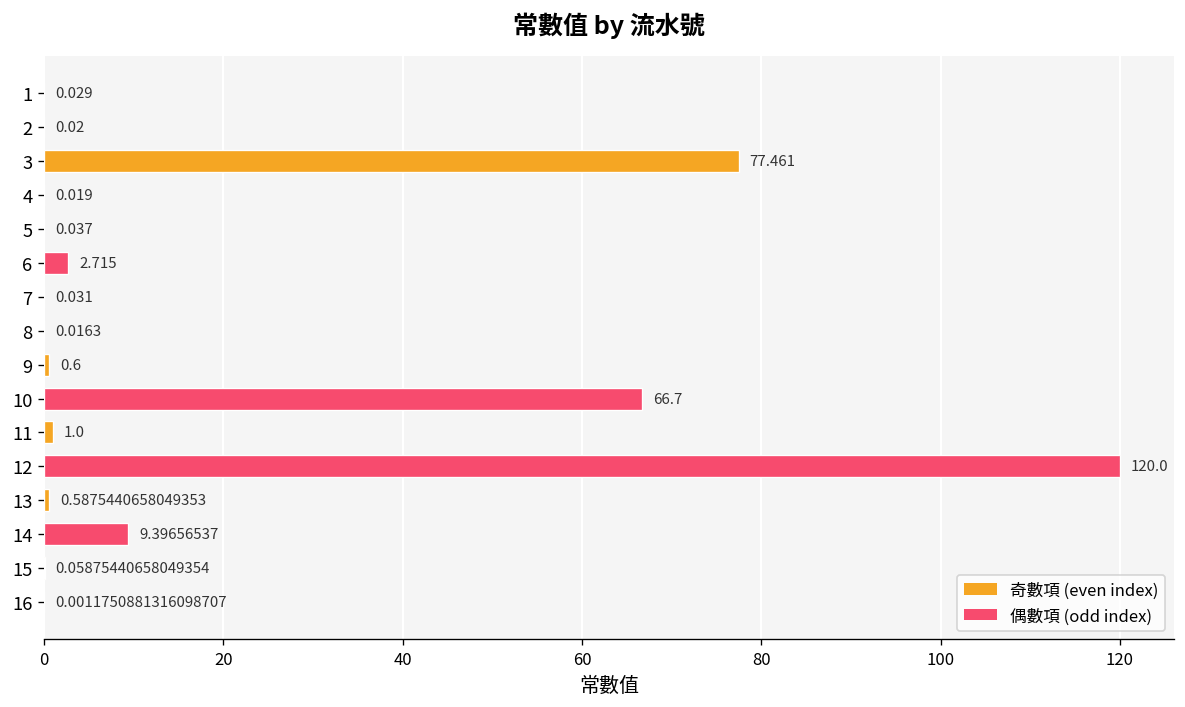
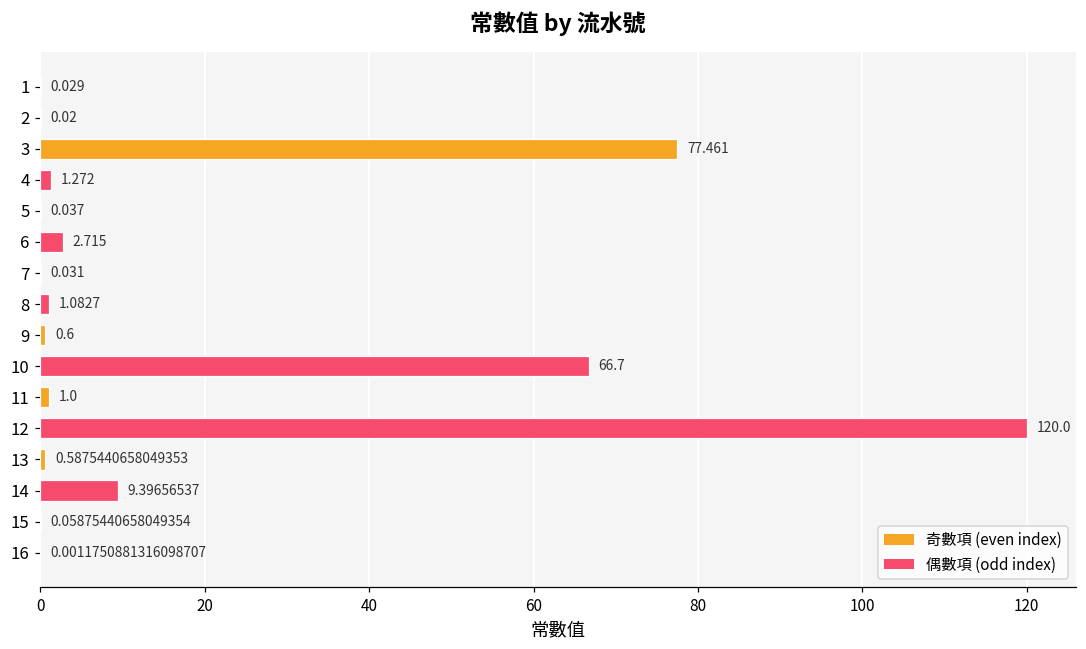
4: 0.019 -> 1.272
8: 0.0163 -> 1.0827
